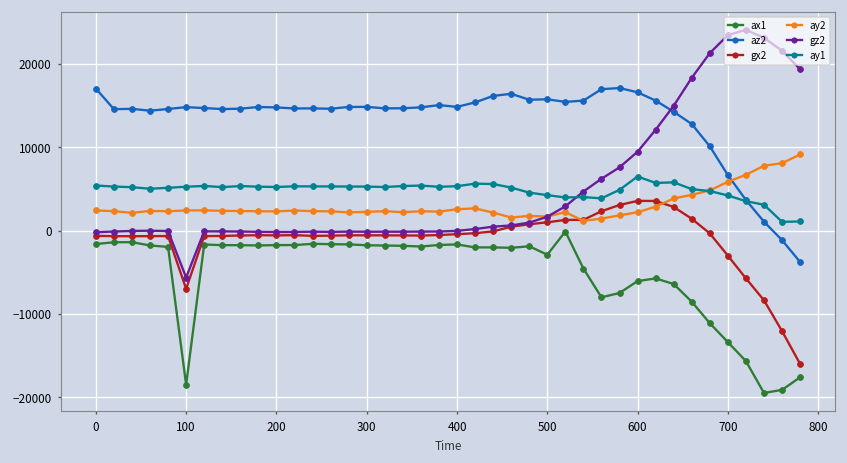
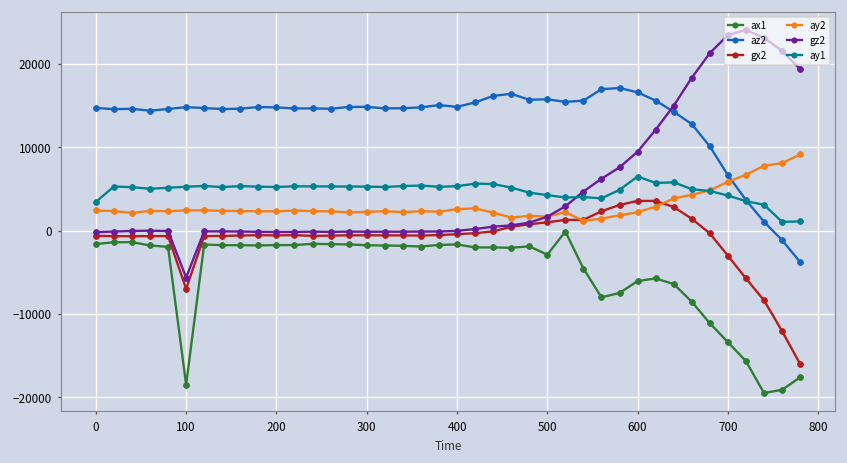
az2, 0: 17000 -> 15000
ay1, 0: 5000 -> 3000
